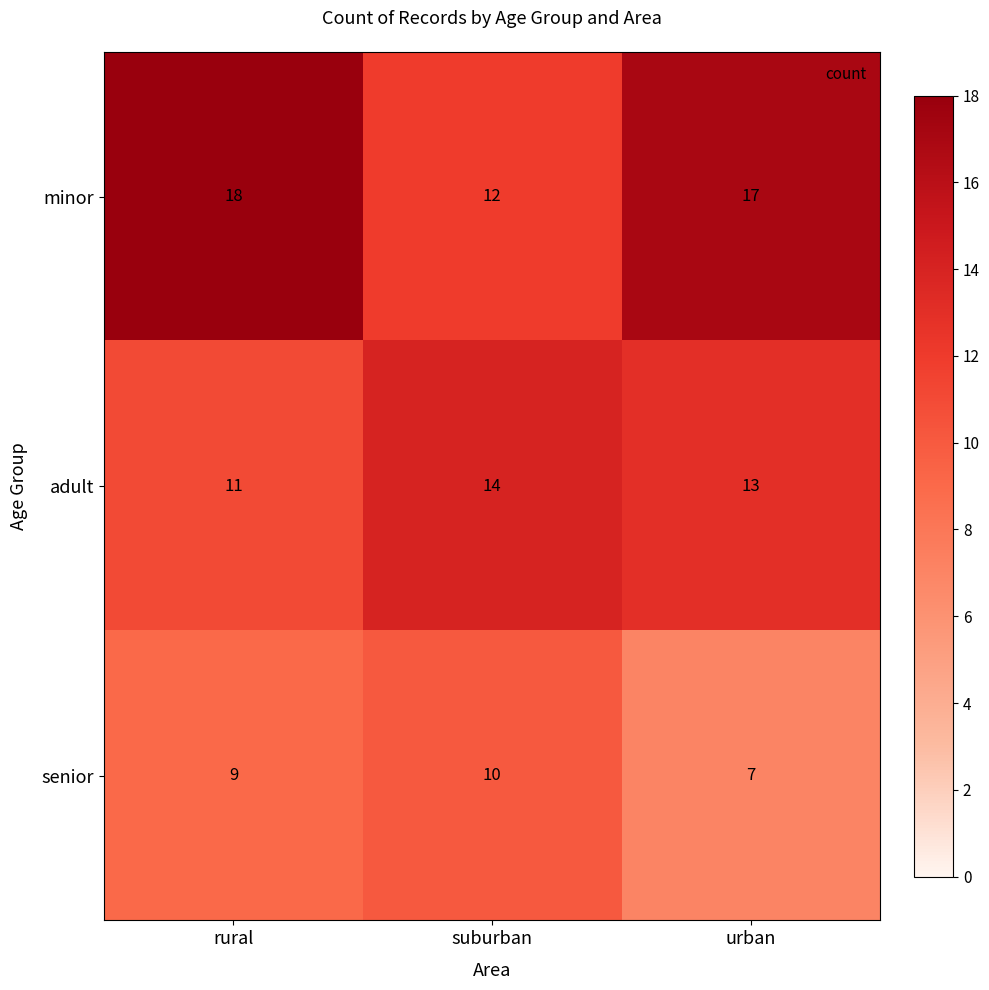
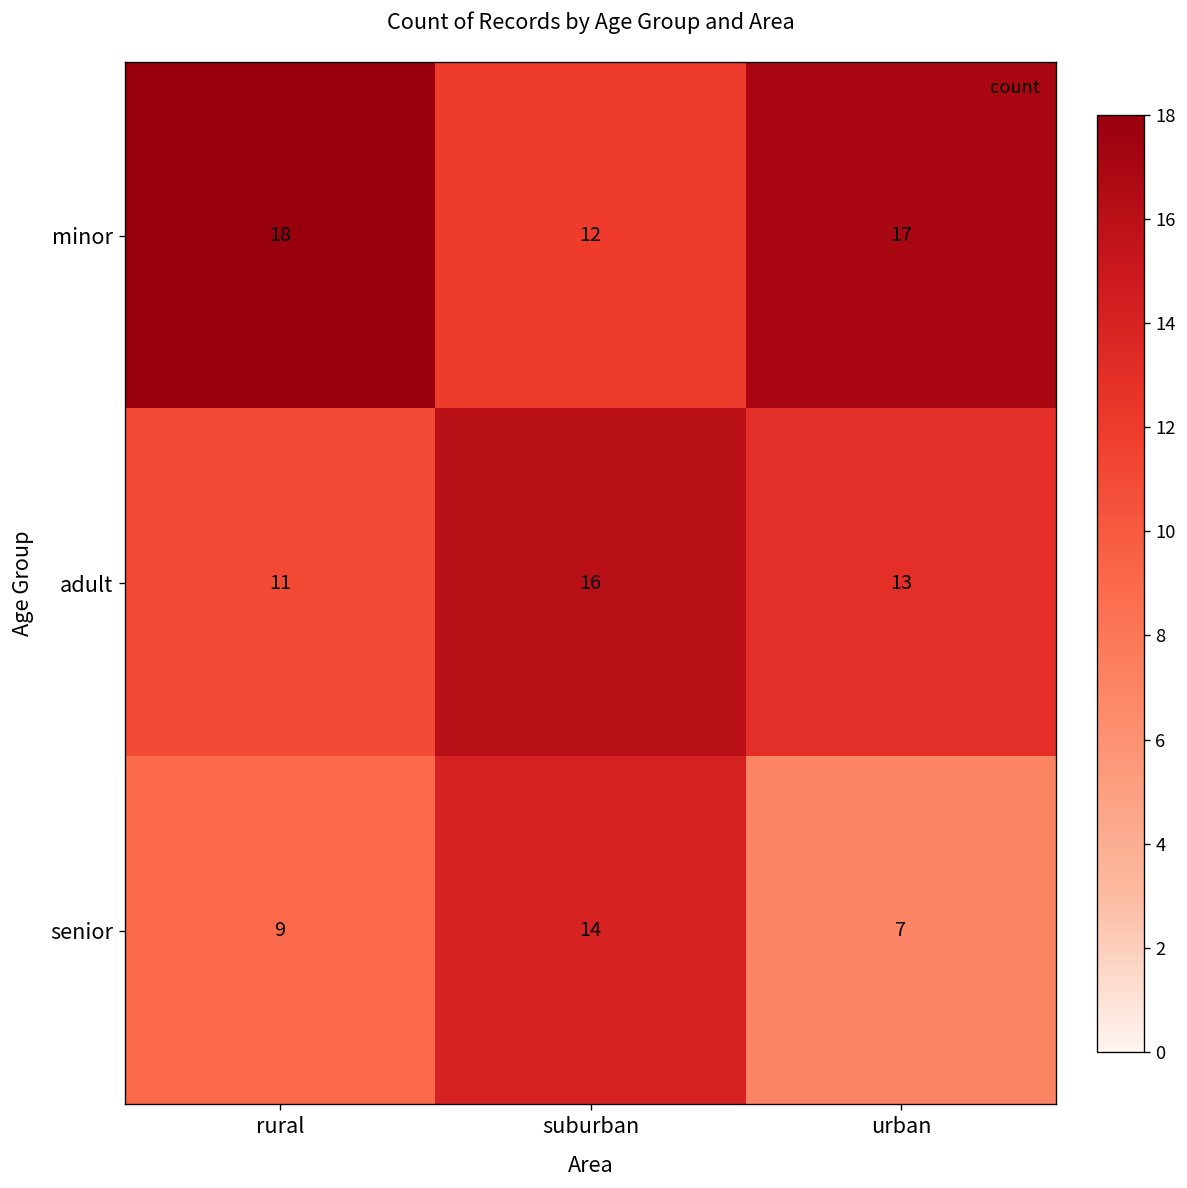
adult, suburban: 14 -> 16
senior, suburban: 10 -> 14
